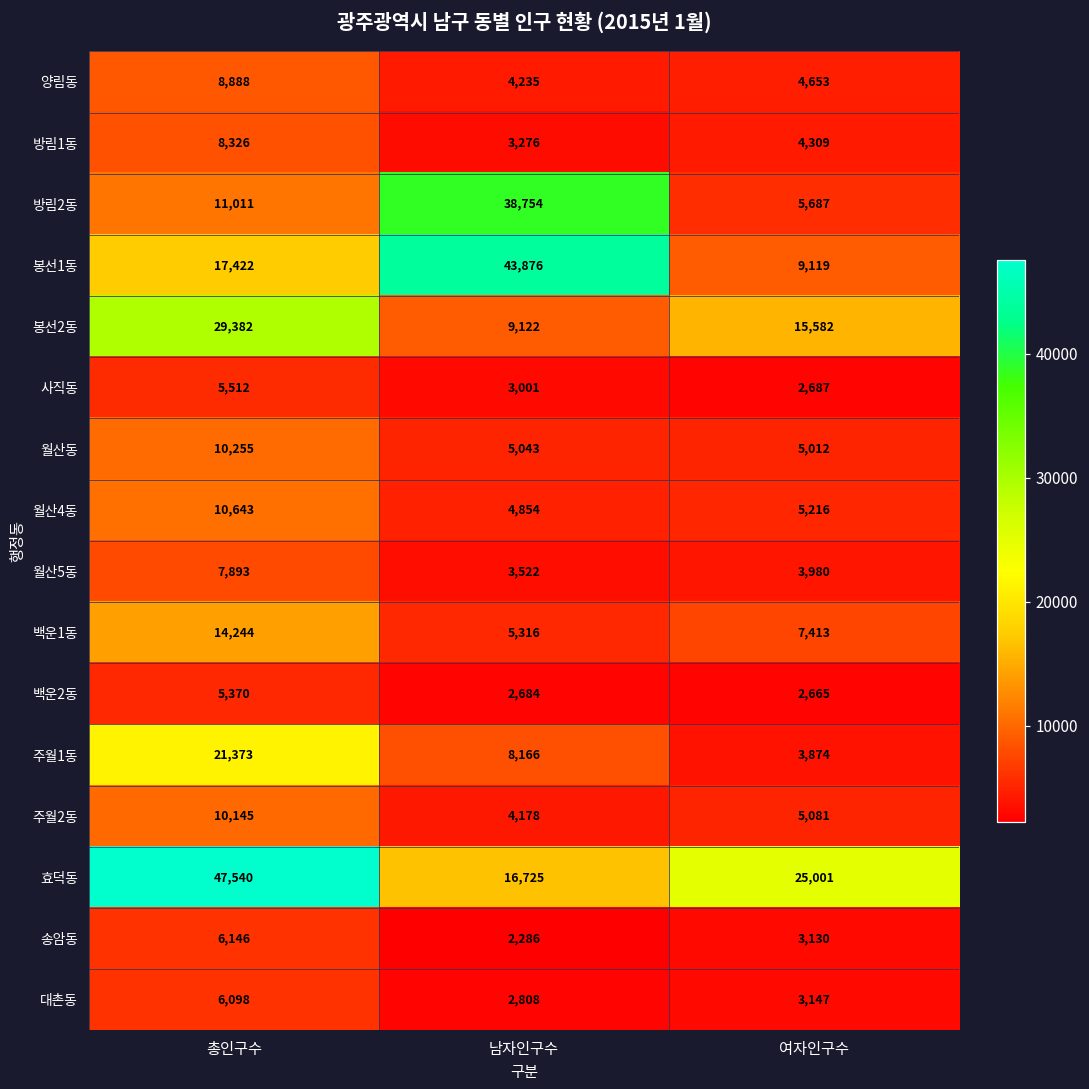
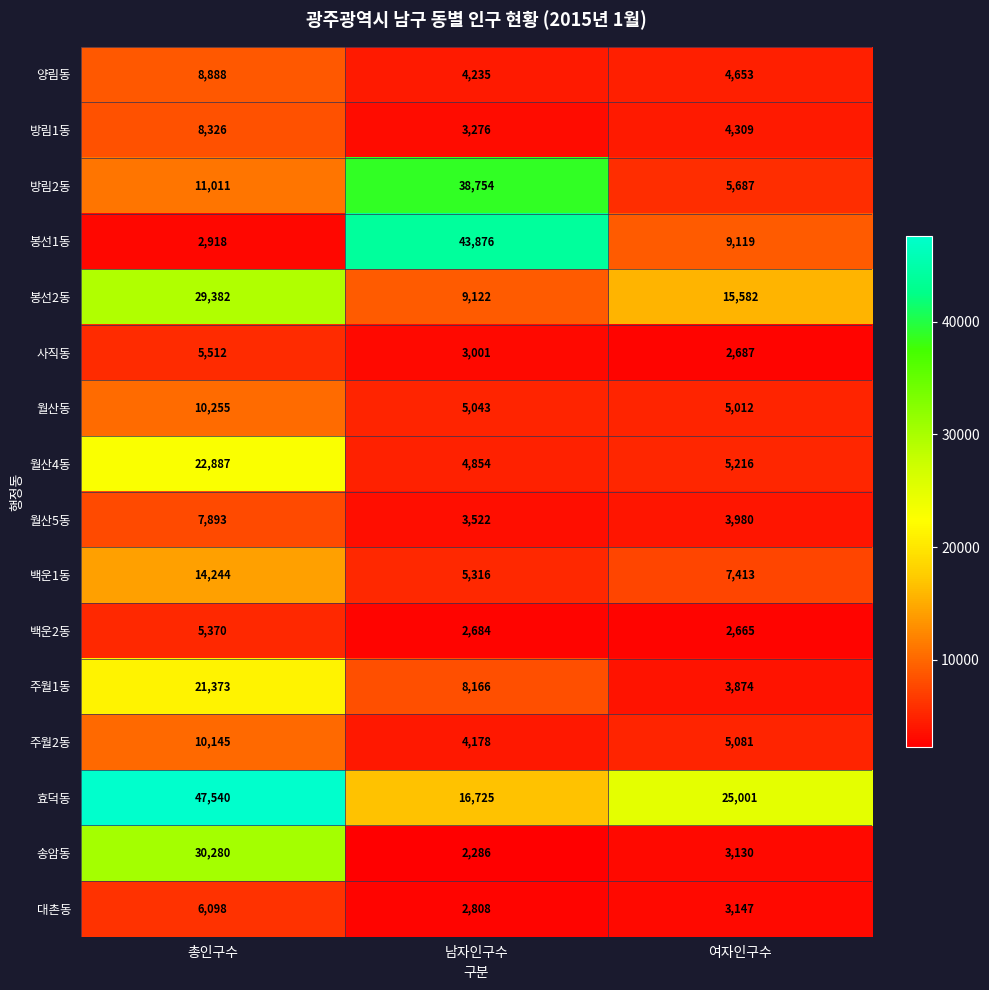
봉선1동, 총인구수: 17,422 -> 2,918
월산4동, 총인구수: 10,643 -> 22,887
송암동, 총인구수: 6,146 -> 30,280
